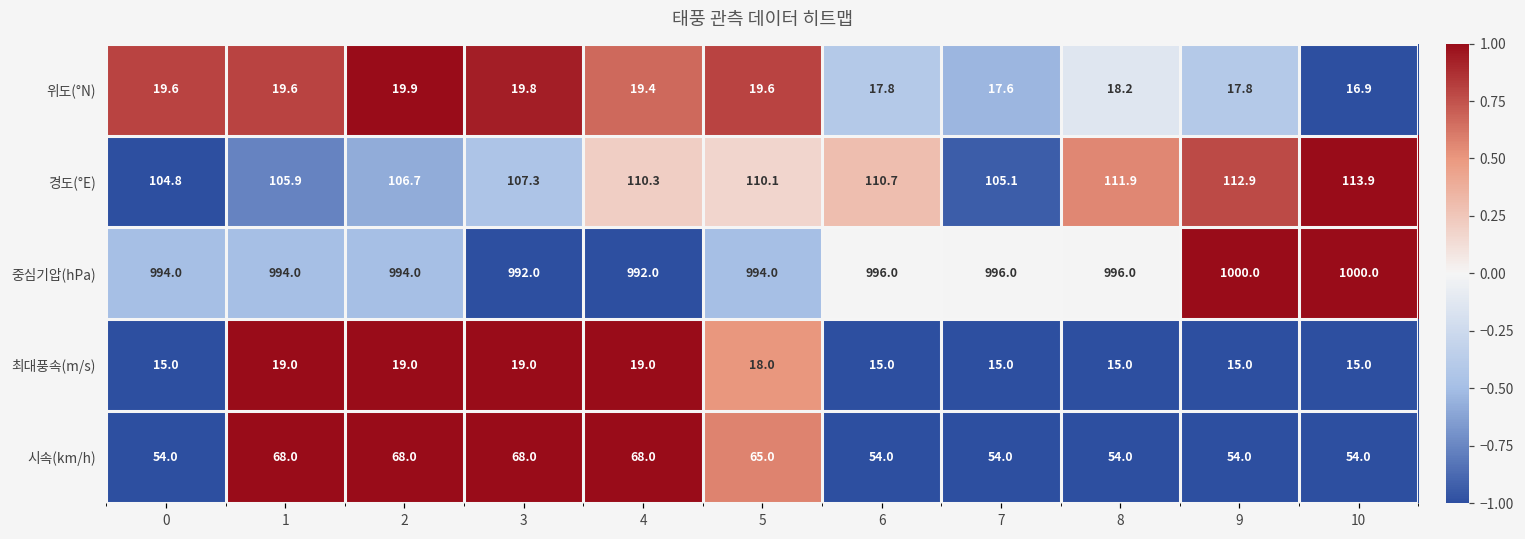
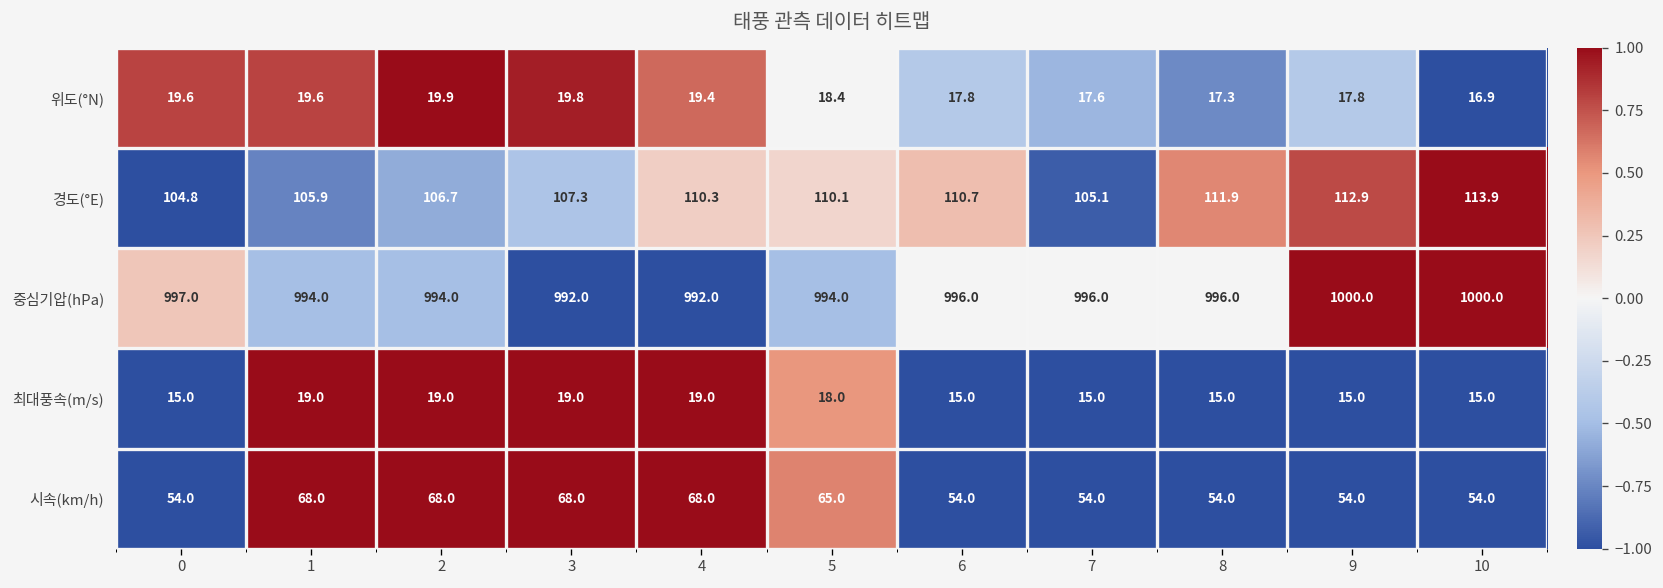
위도(°N), 5: 19.6 -> 18.4
위도(°N), 8: 18.2 -> 17.3
중심기압(hPa), 0: 994.0 -> 997.0
